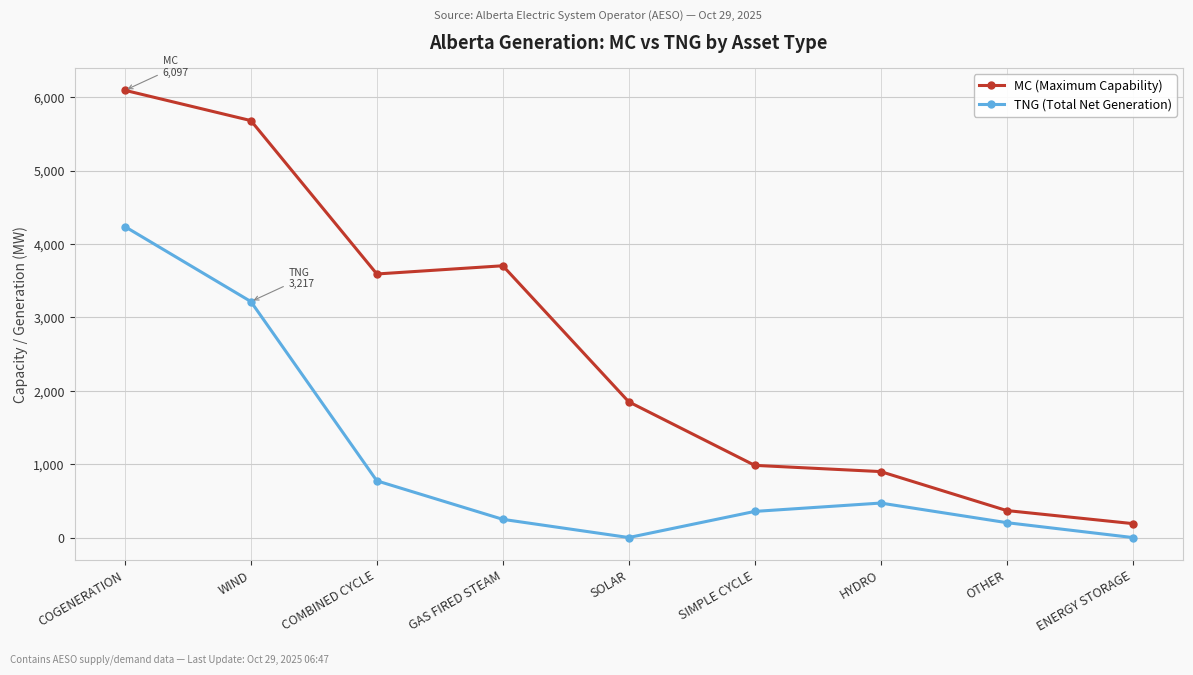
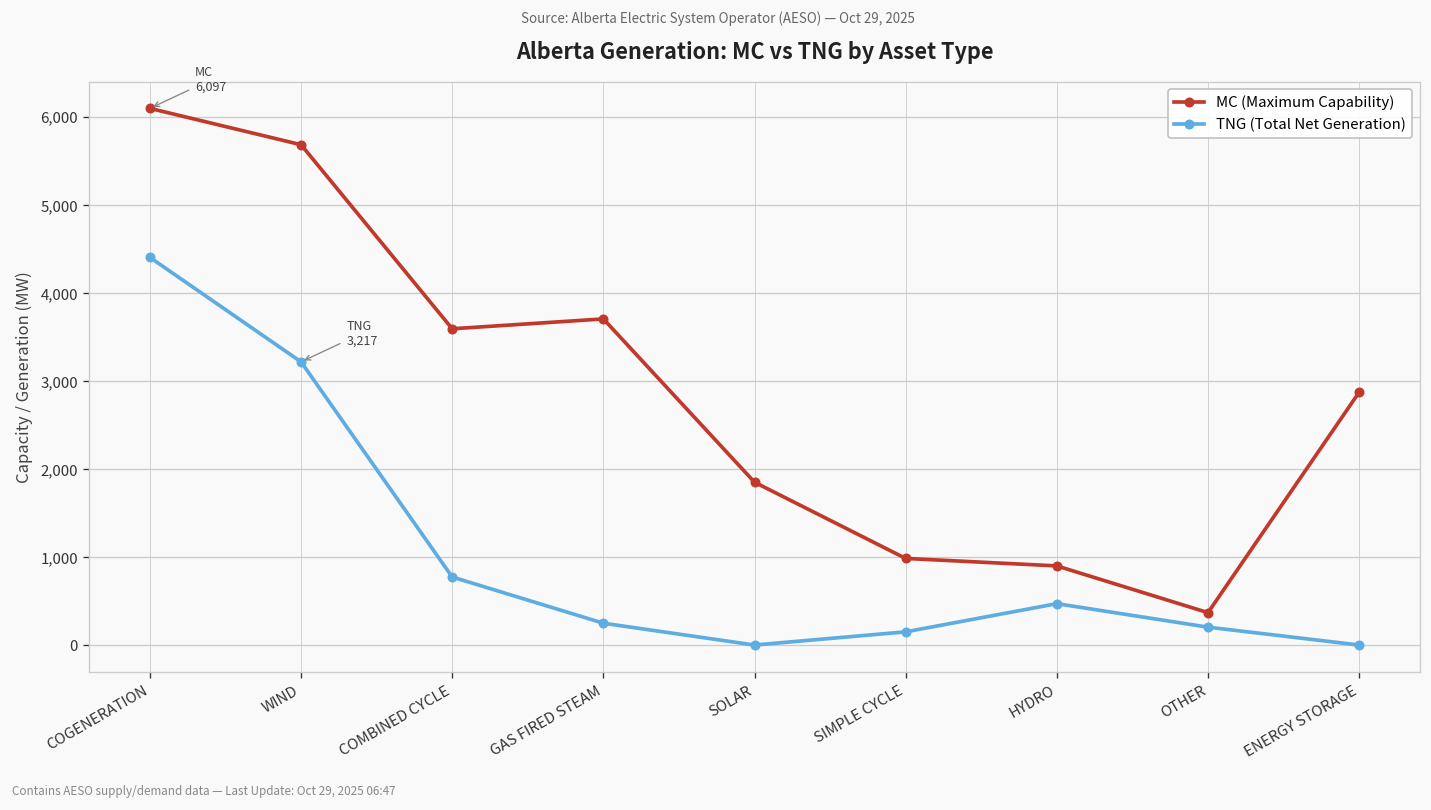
TNG (Total Net Generation), COGENERATION: 4,200 -> 4,400
TNG (Total Net Generation), SIMPLE CYCLE: 400 -> 200
MC (Maximum Capability), ENERGY STORAGE: 200 -> 2,900
